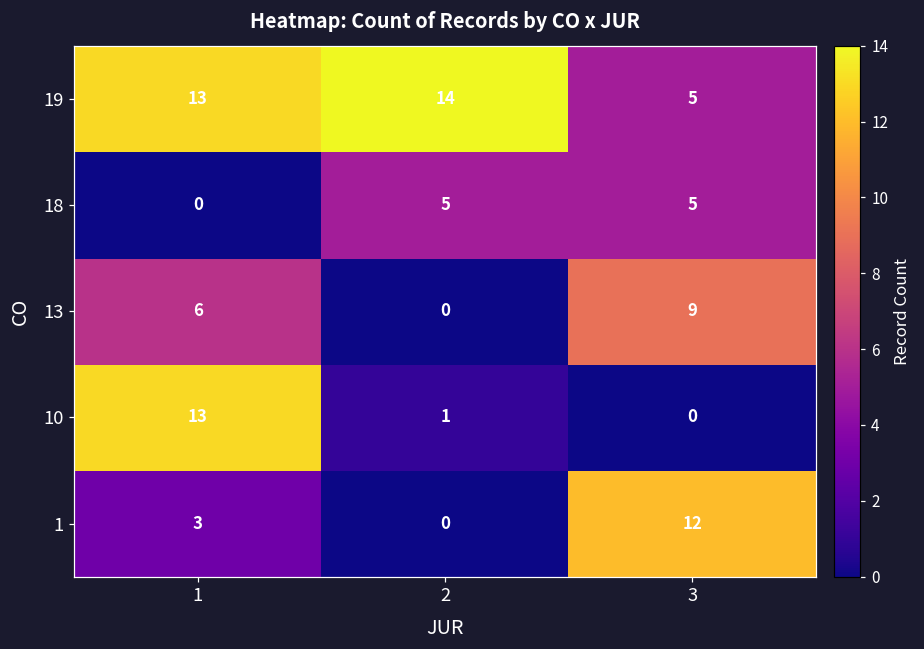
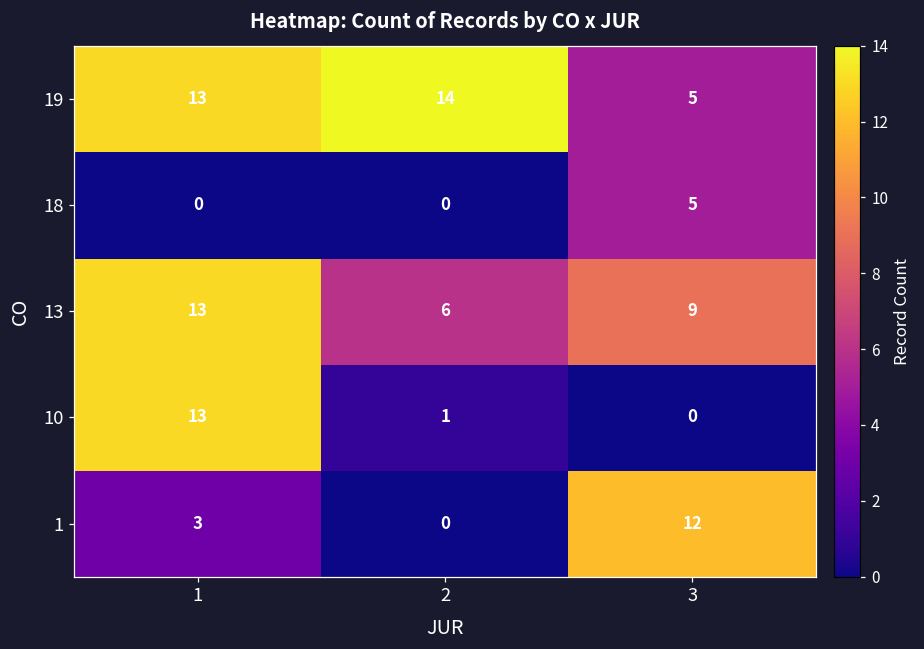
18, 2: 5 -> 0
13, 1: 6 -> 13
13, 2: 0 -> 6
